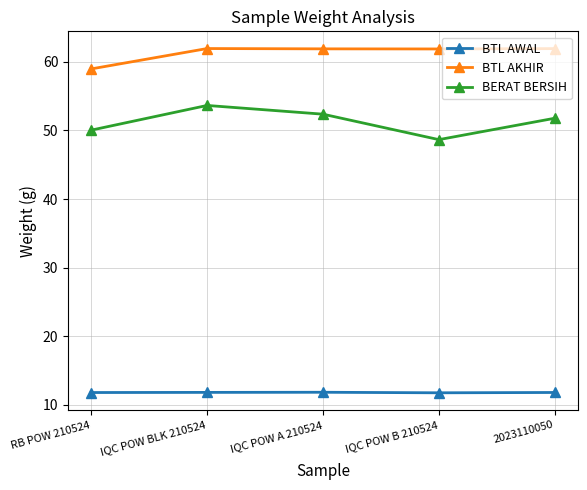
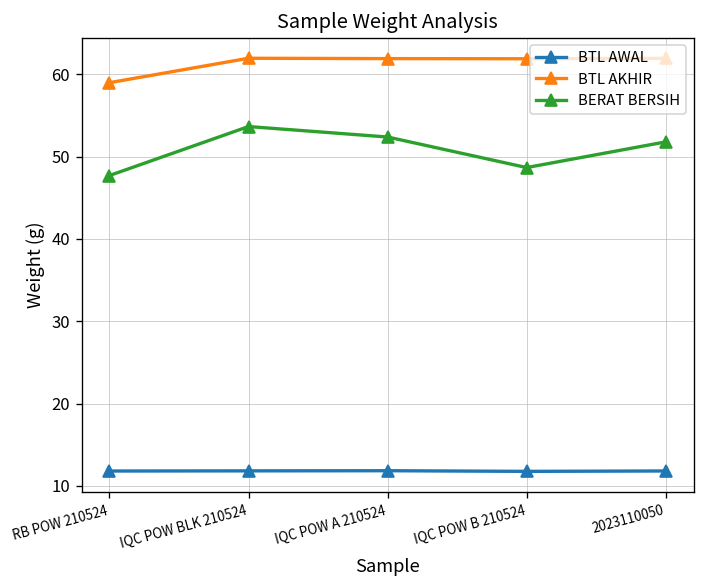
BERAT BERSIH, RB POW 210524: 50 -> 48
